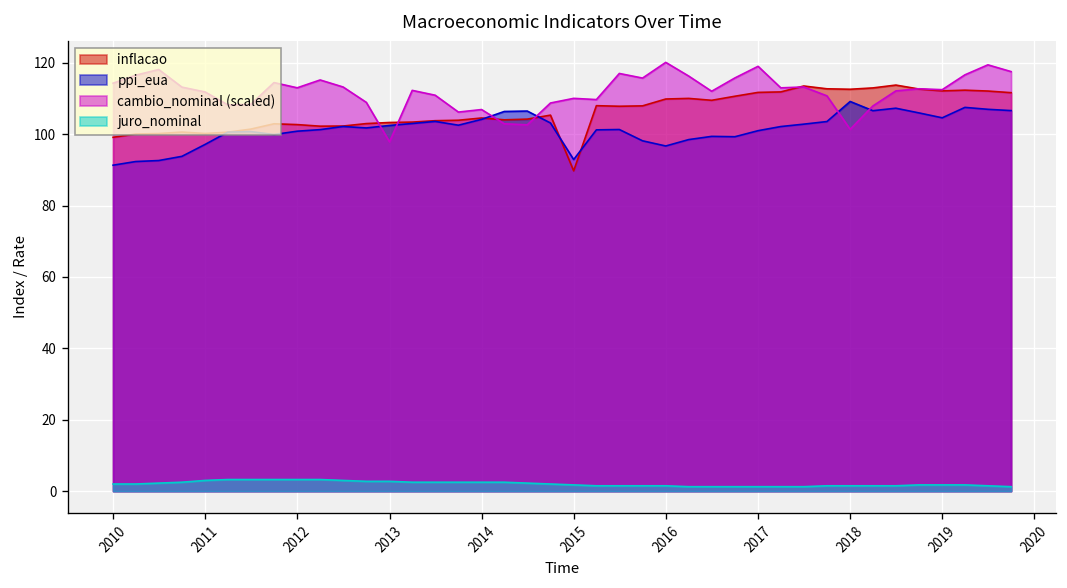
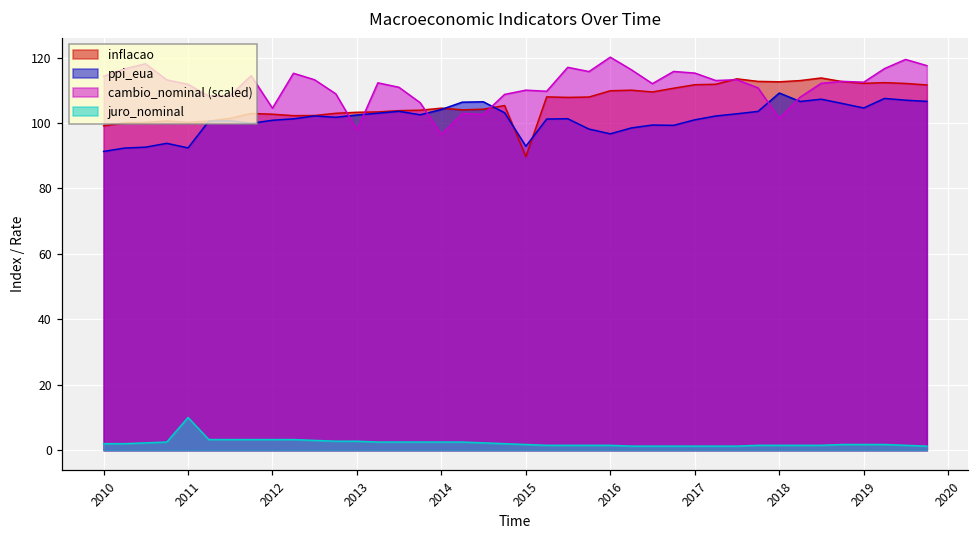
ppi_eua, 2011: 97 -> 92
juro_nominal, 2011: 3 -> 10
cambio_nominal (scaled), 2012: 113 -> 105
cambio_nominal (scaled), 2014: 107 -> 97
cambio_nominal (scaled), 2017: 119 -> 115
